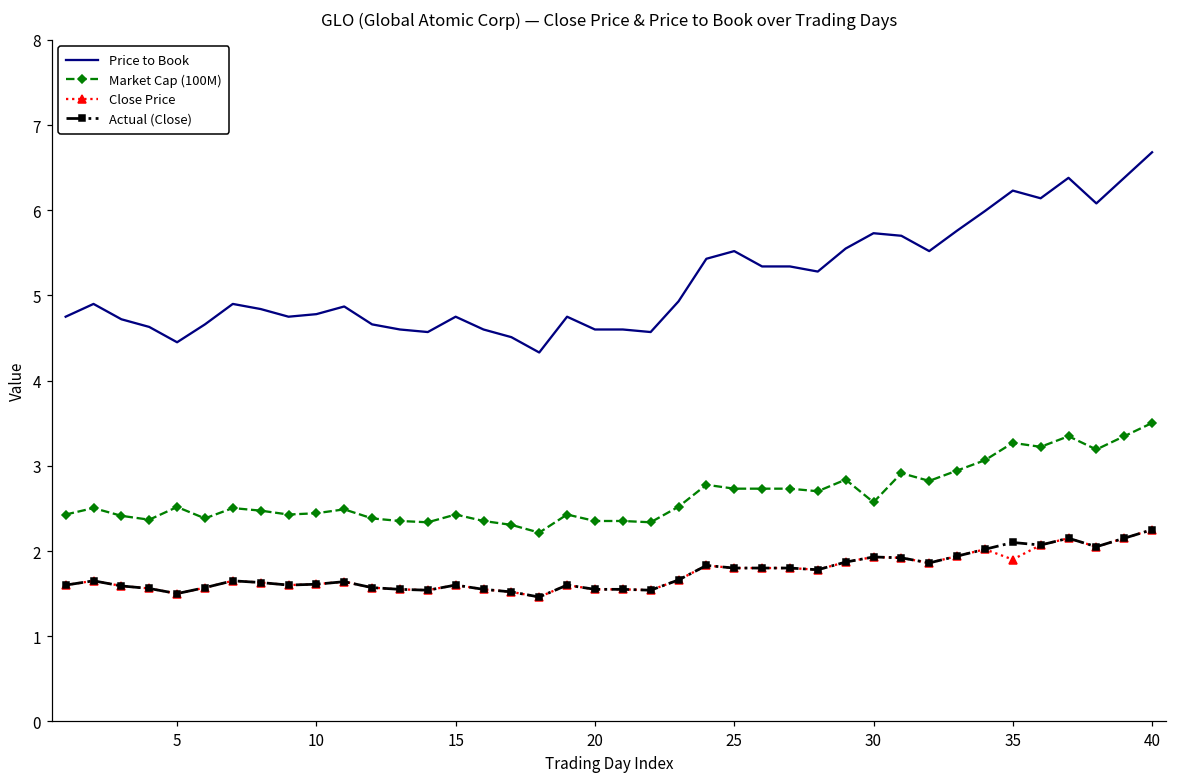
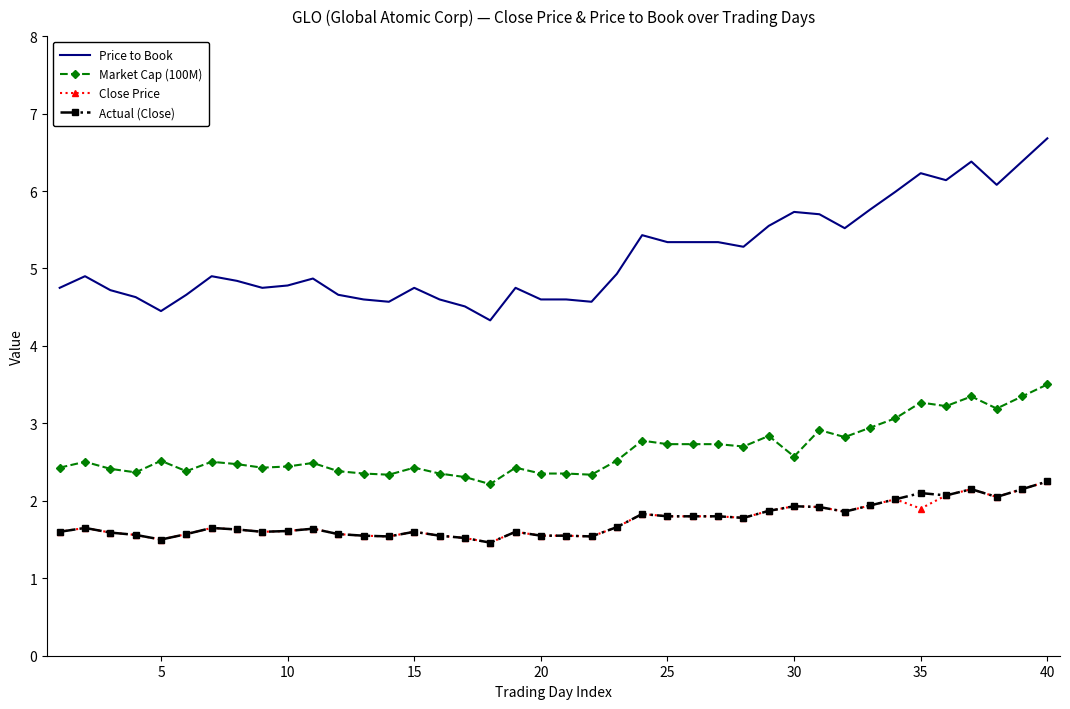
Price to Book, 25: 5.5 -> 5.3
